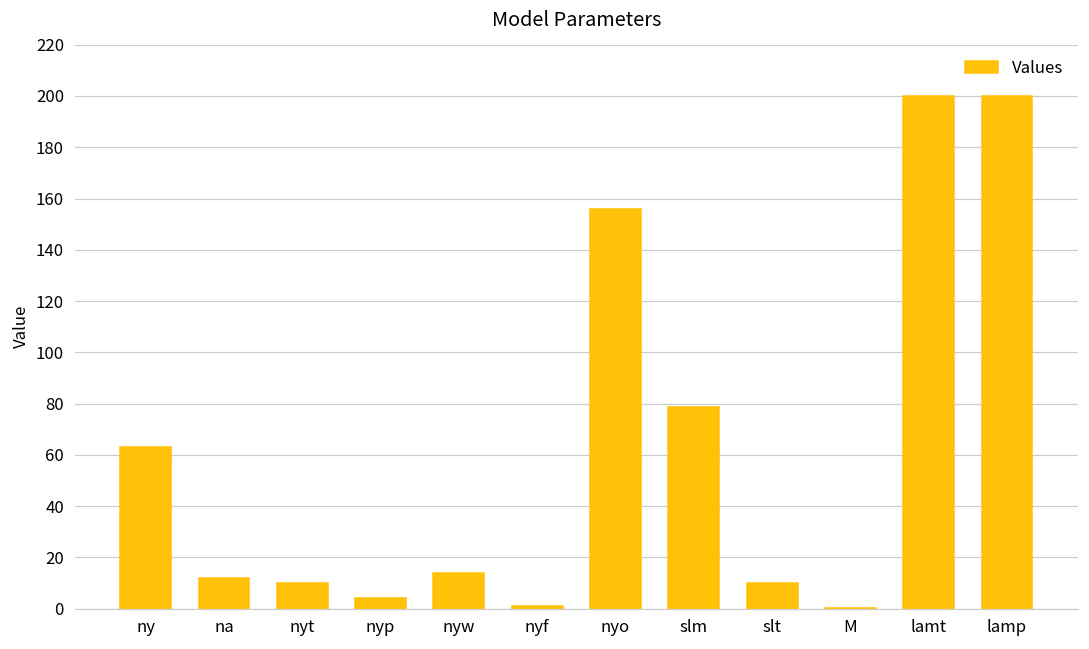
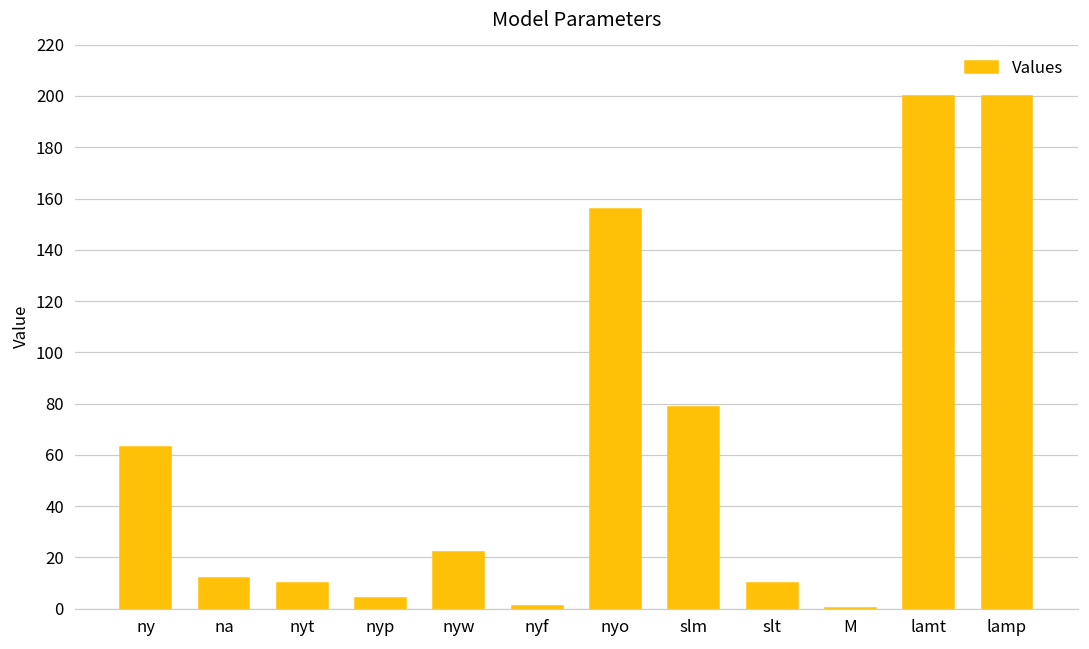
nyw: 14 -> 22
